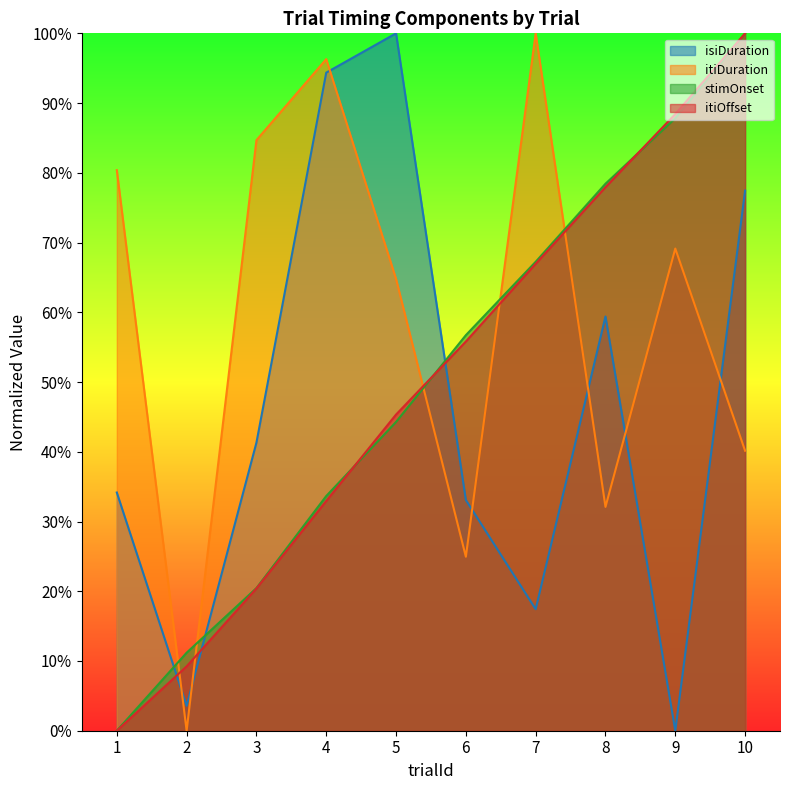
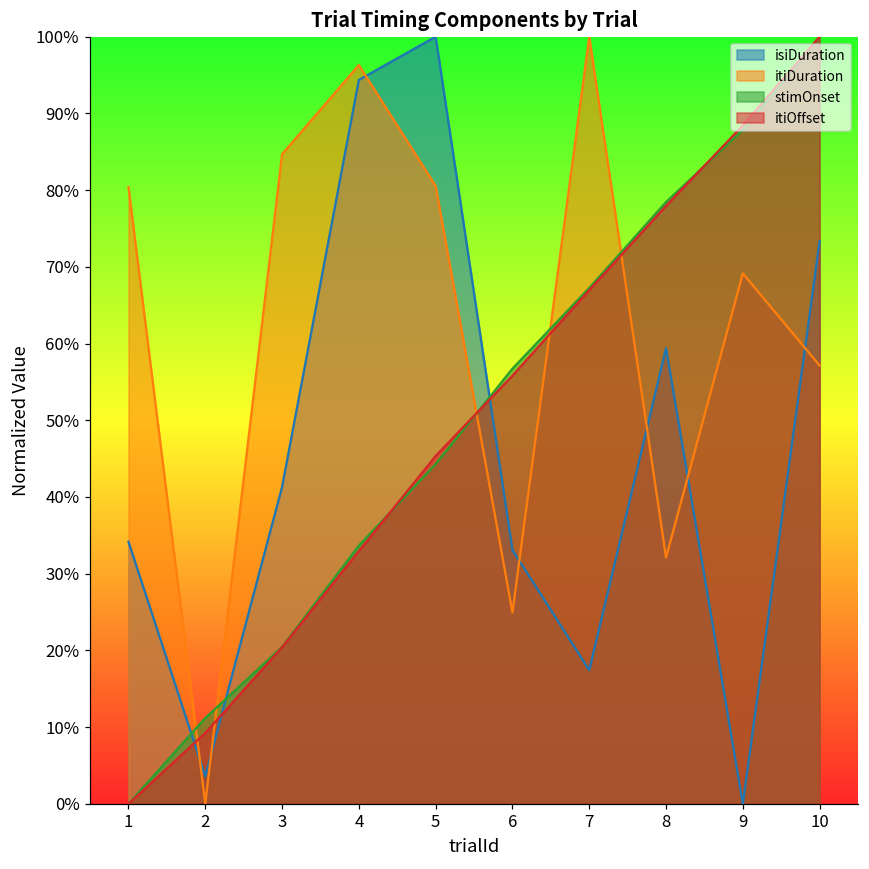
itiDuration, 5: 65% -> 81%
isiDuration, 10: 77% -> 73%
itiDuration, 10: 40% -> 57%
